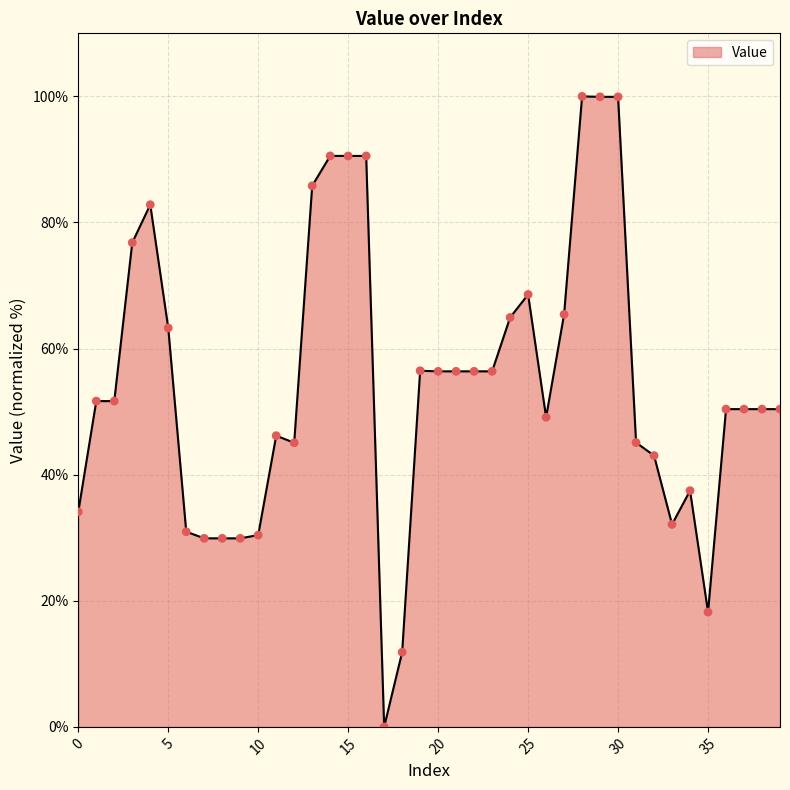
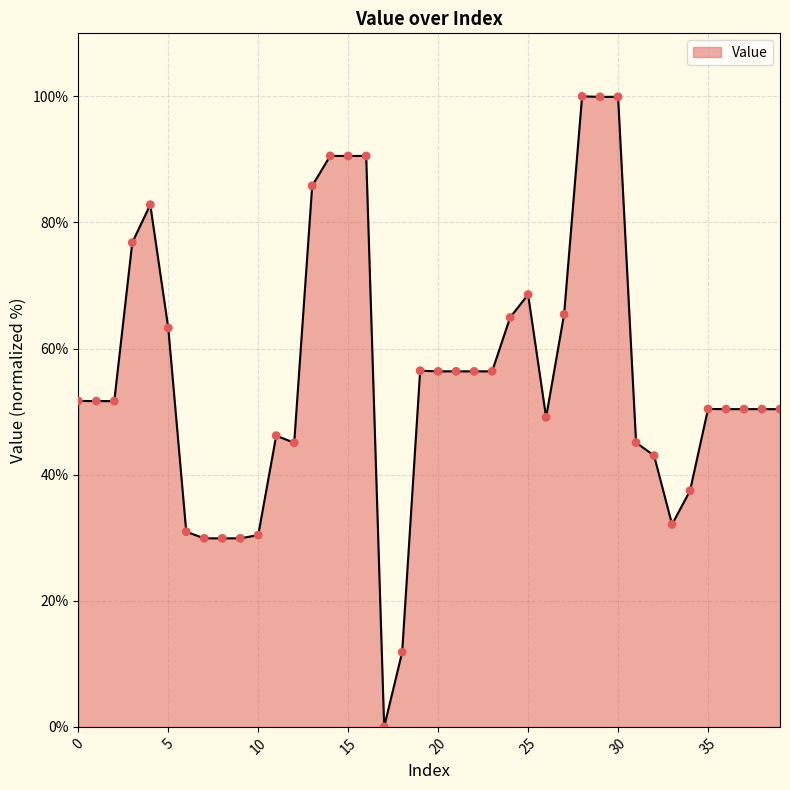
0: 34% -> 52%
35: 18% -> 50%
